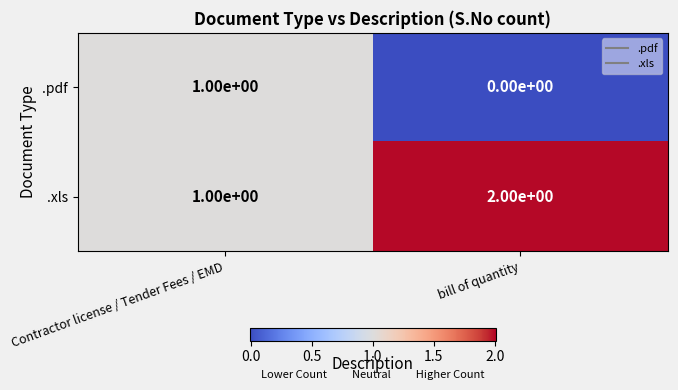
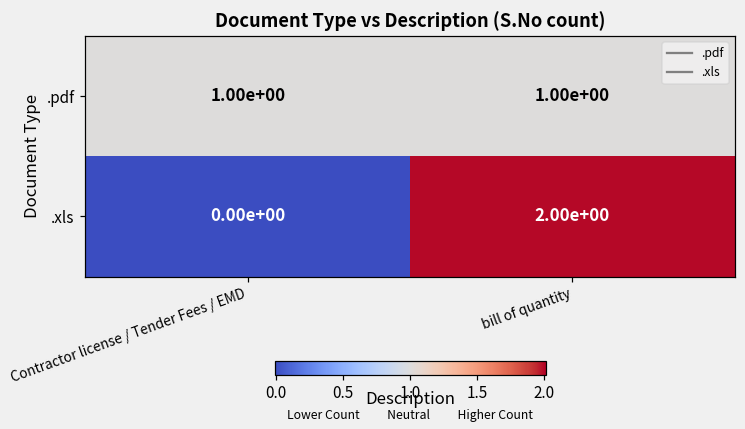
.pdf, bill of quantity: 0.00e+00 -> 1.00e+00
.xls, Contractor license / Tender Fees / EMD: 1.00e+00 -> 0.00e+00
